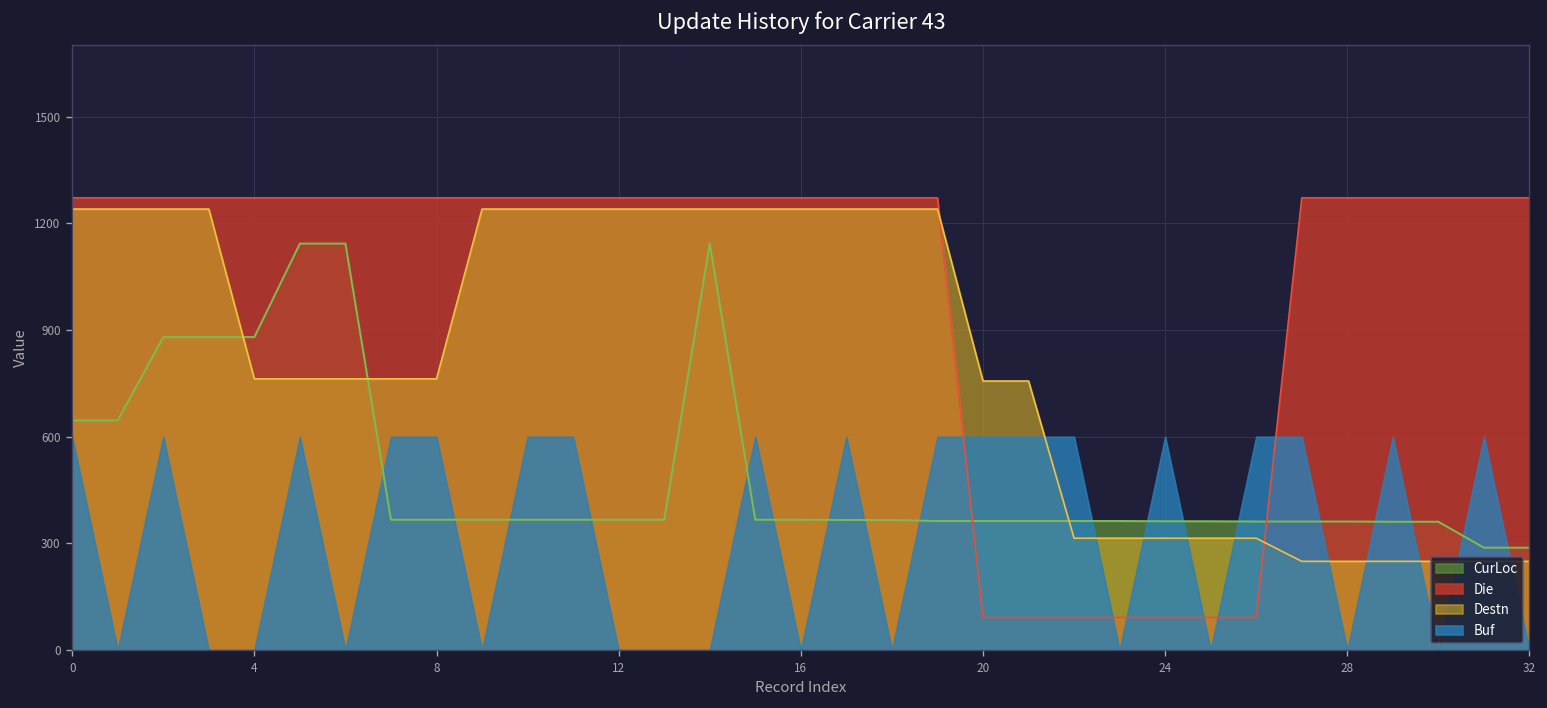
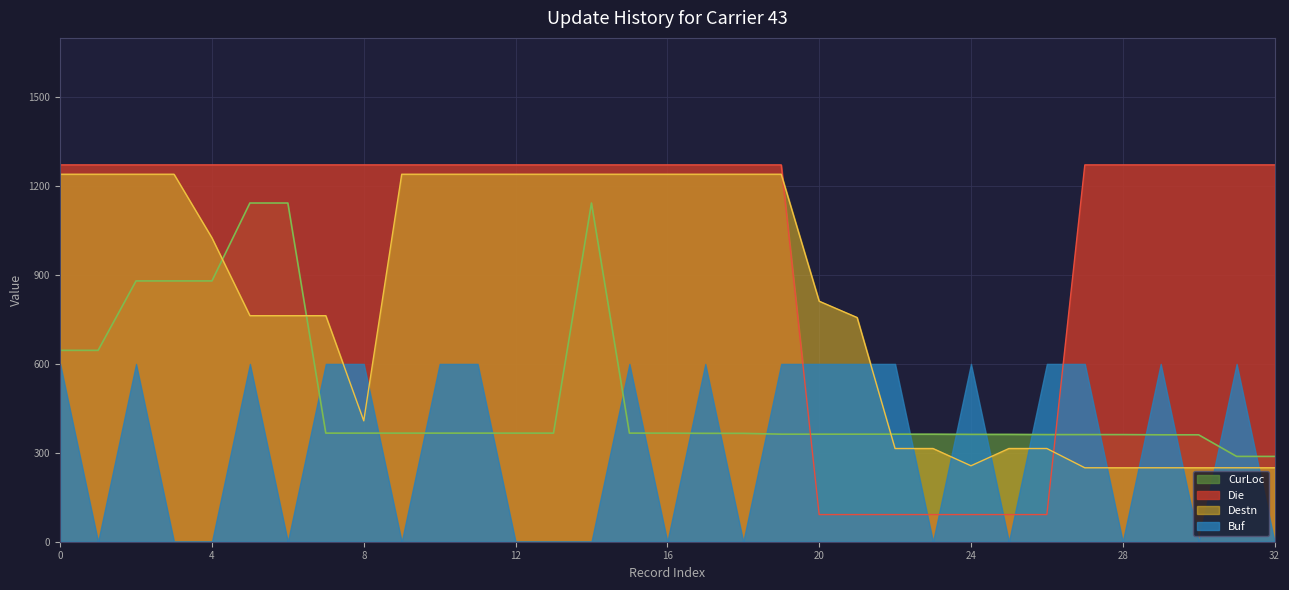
Destn, 4: 760 -> 1030
Destn, 8: 760 -> 410
Destn, 20: 760 -> 810
Destn, 24: 310 -> 260
